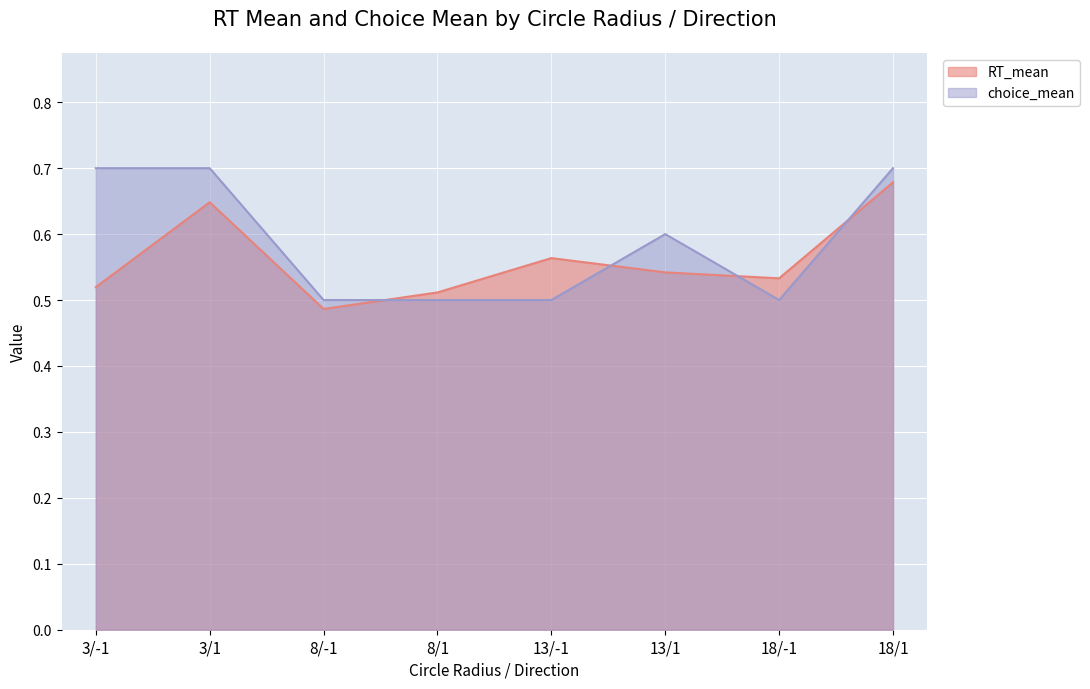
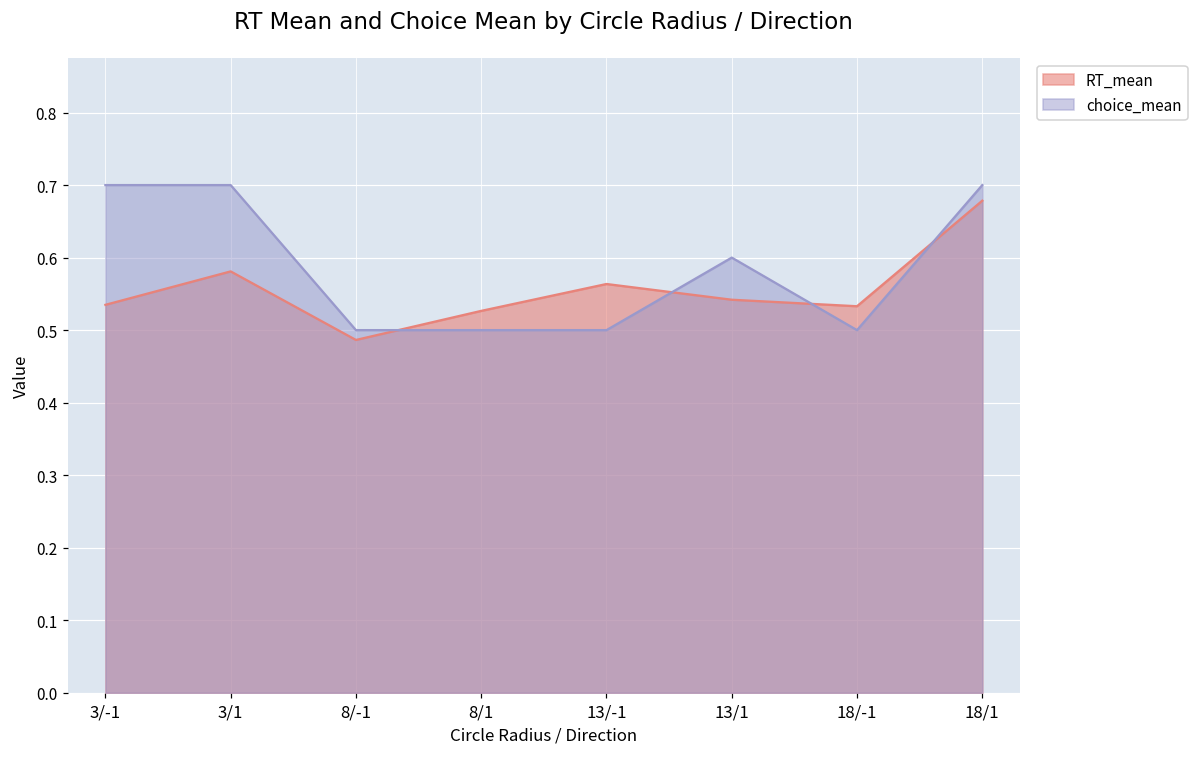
RT_mean, 3/-1: 0.52 -> 0.53
RT_mean, 3/1: 0.65 -> 0.58
RT_mean, 8/1: 0.51 -> 0.53
